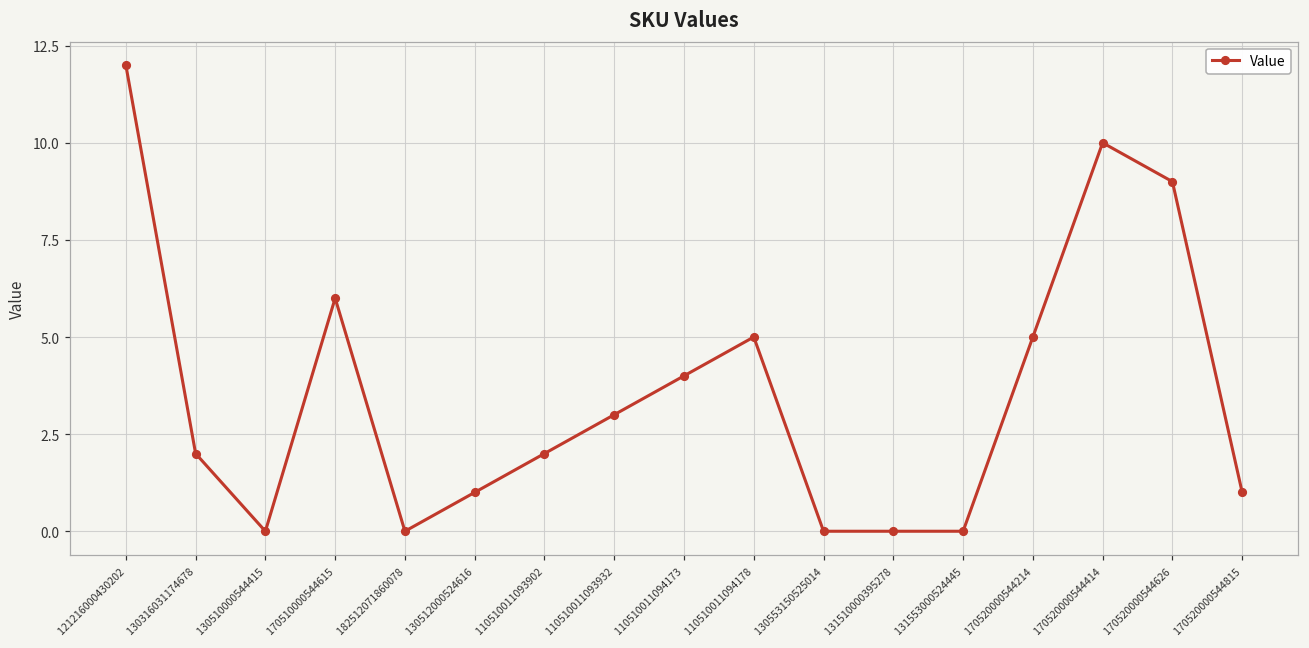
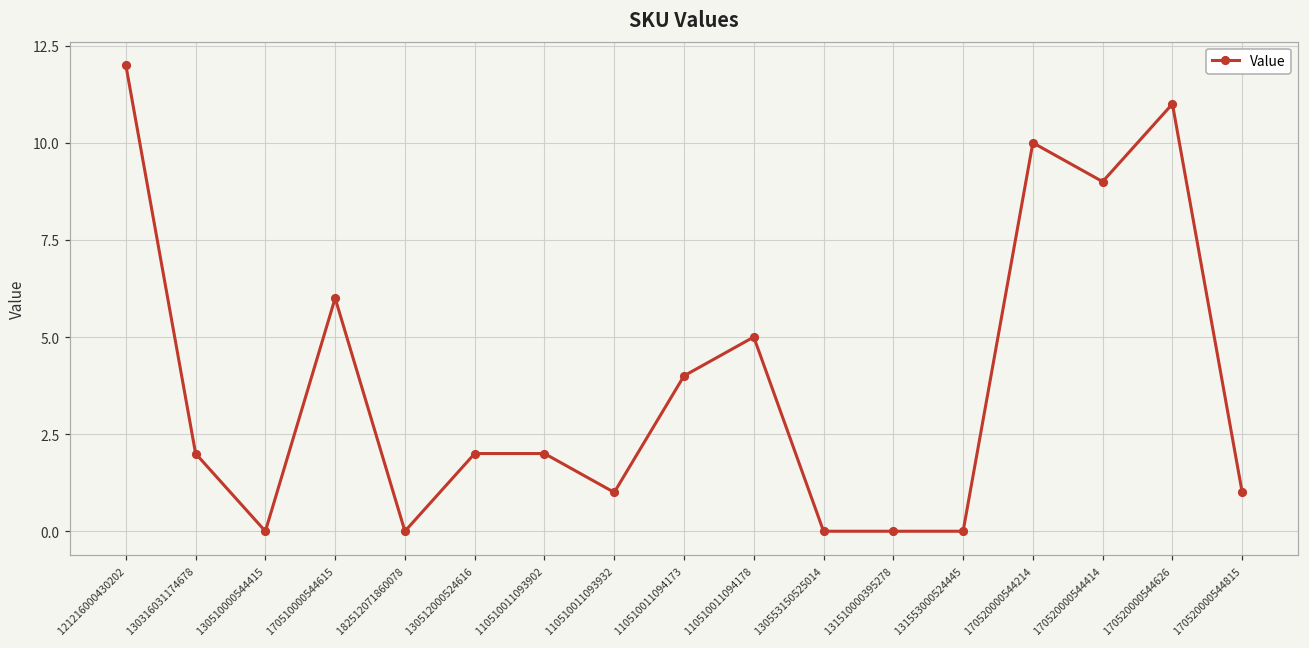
130512000524616: 1 -> 2
110510011093932: 3 -> 1
170520000544214: 5 -> 10
170520000544414: 10 -> 9
170520000544626: 9 -> 11
